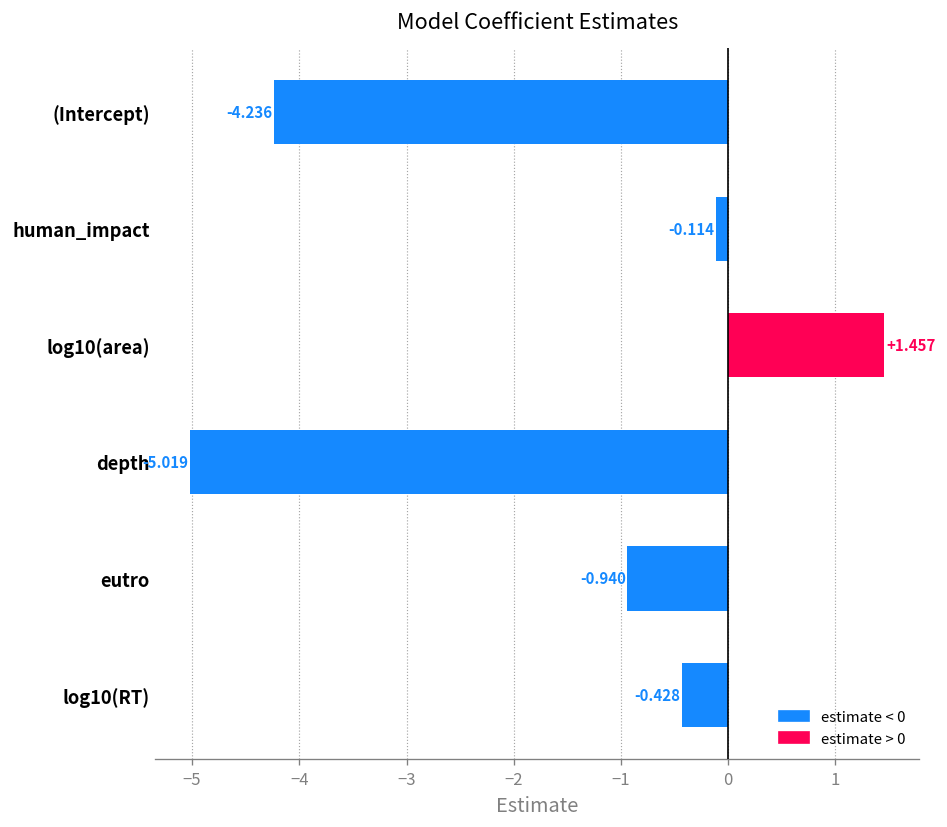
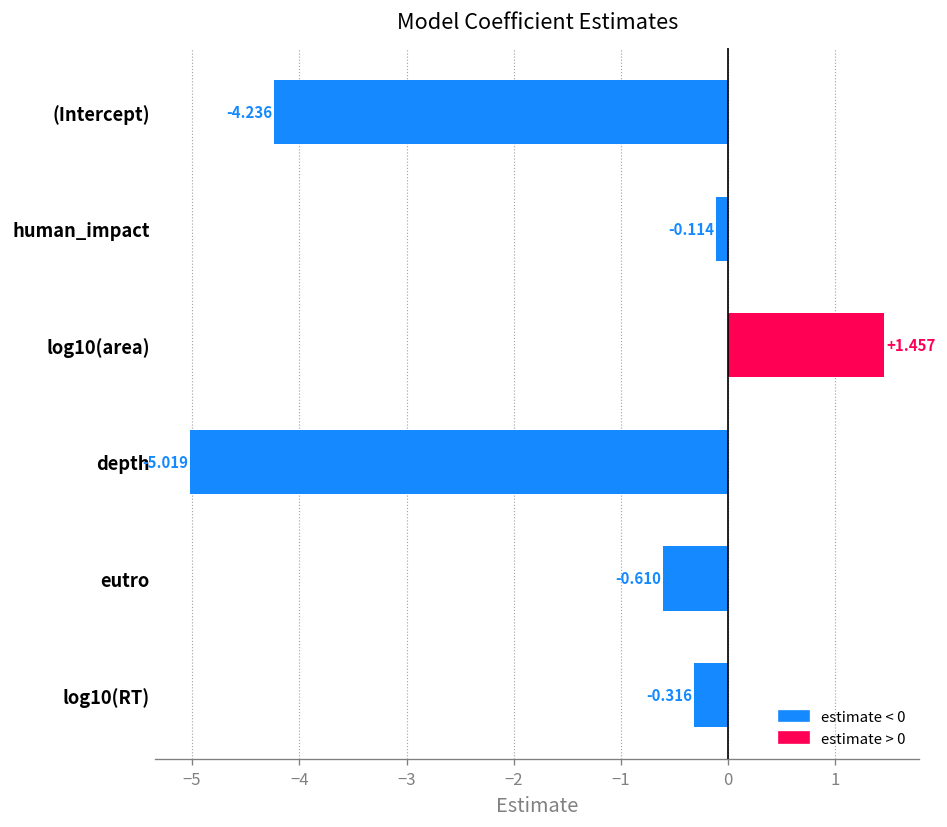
eutro: -0.940 -> -0.610
log10(RT): -0.428 -> -0.316
